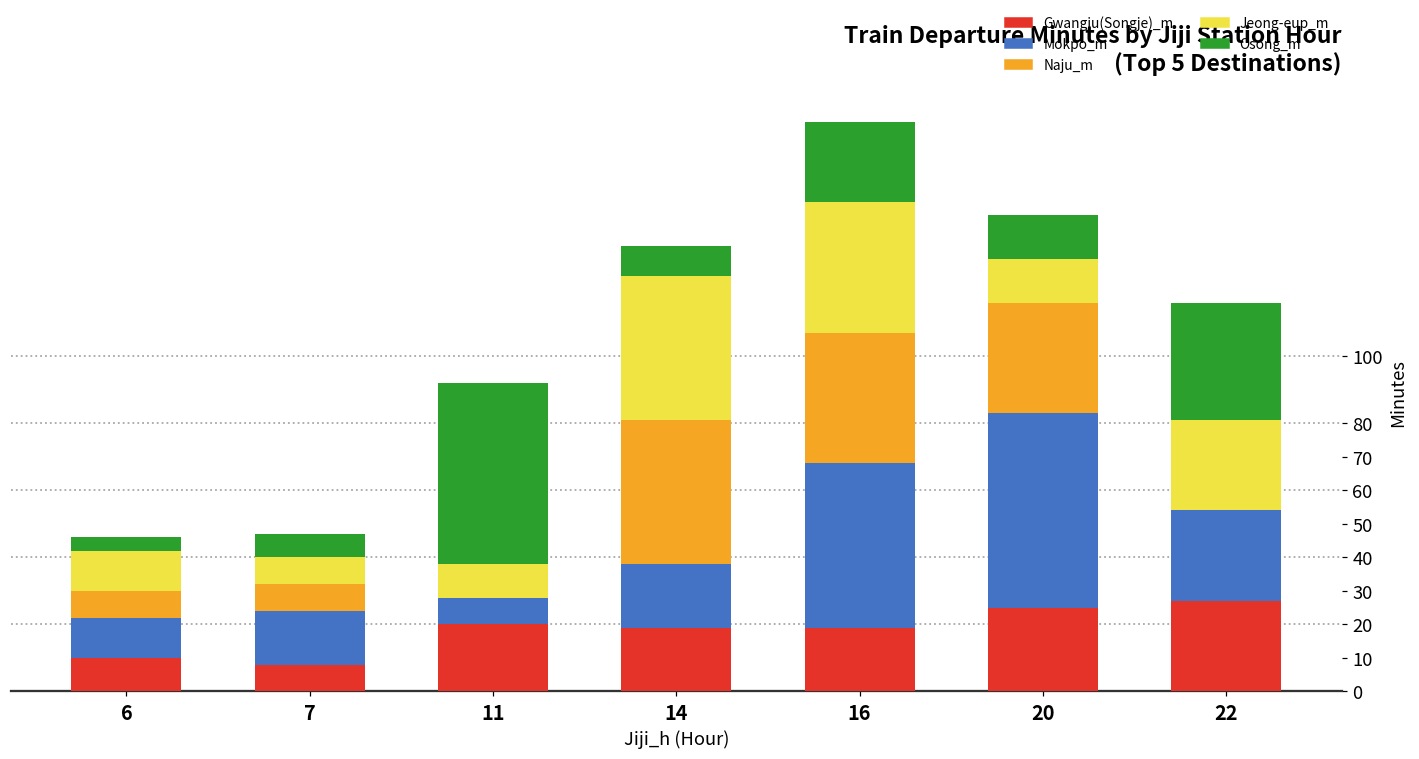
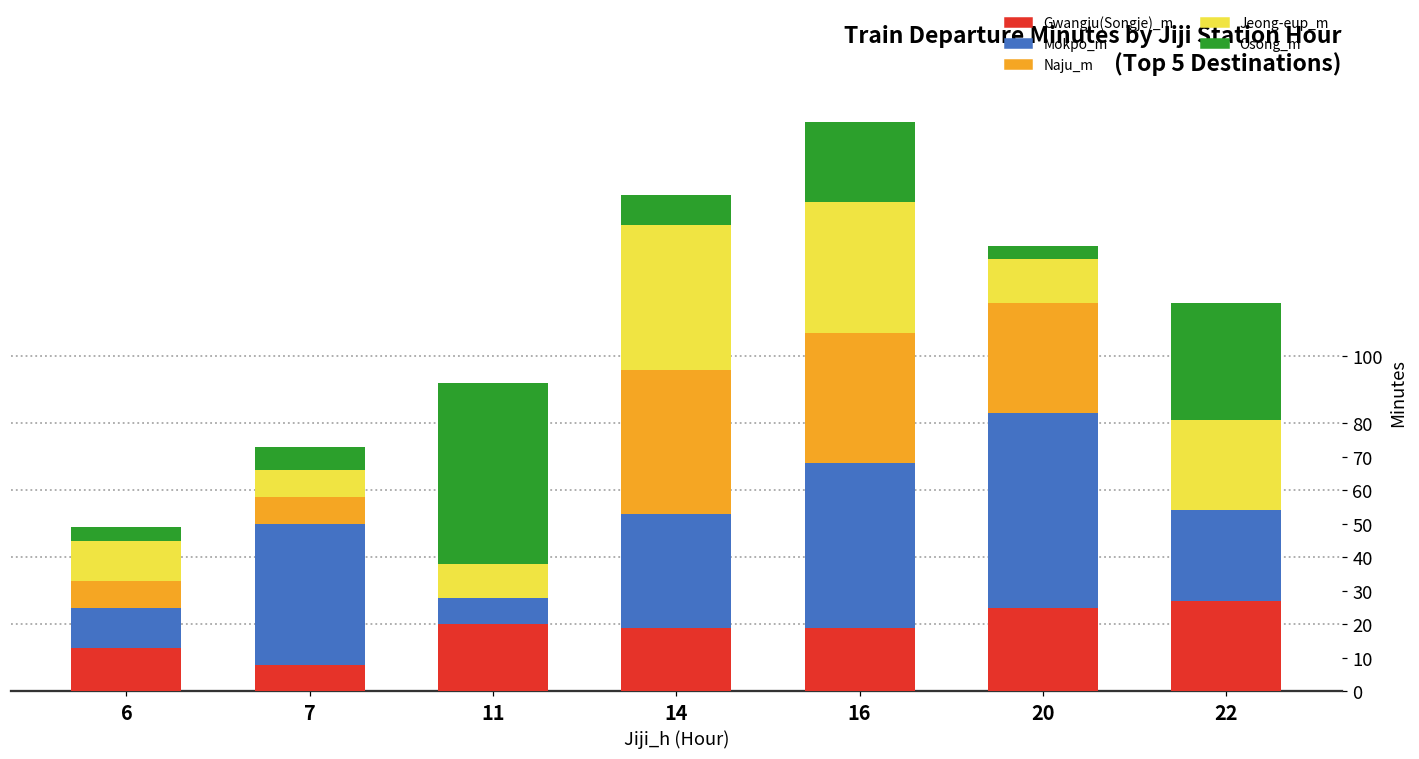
Gwangju(Songje)_m, 6: 10 -> 13
Mokpo_m, 7: 16 -> 42
Mokpo_m, 14: 19 -> 34
Osong_m, 20: 13 -> 4
